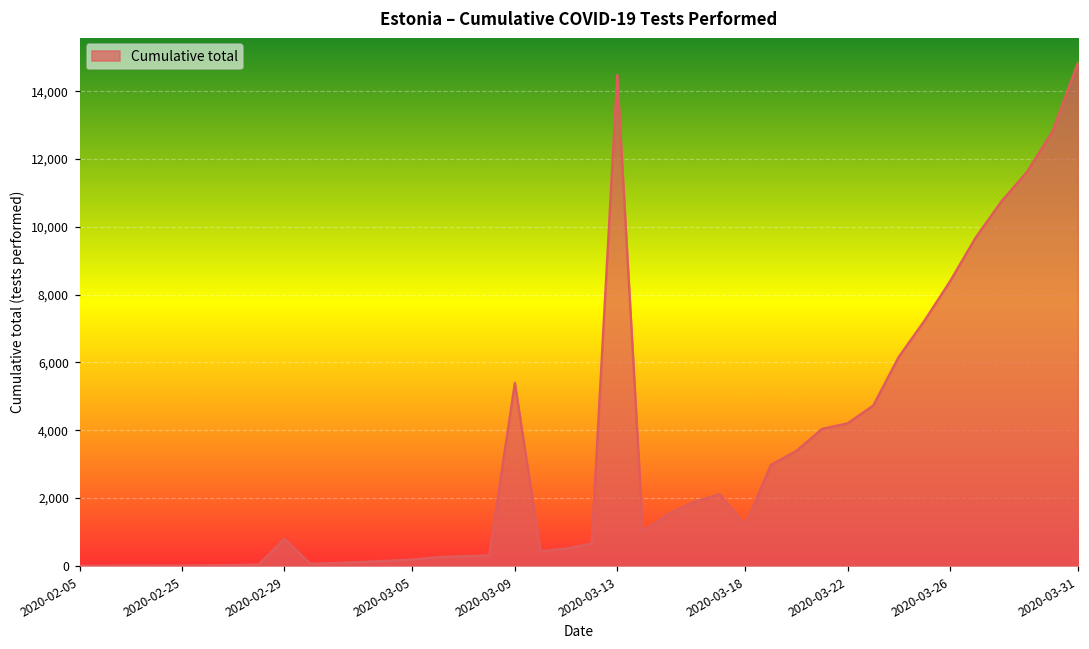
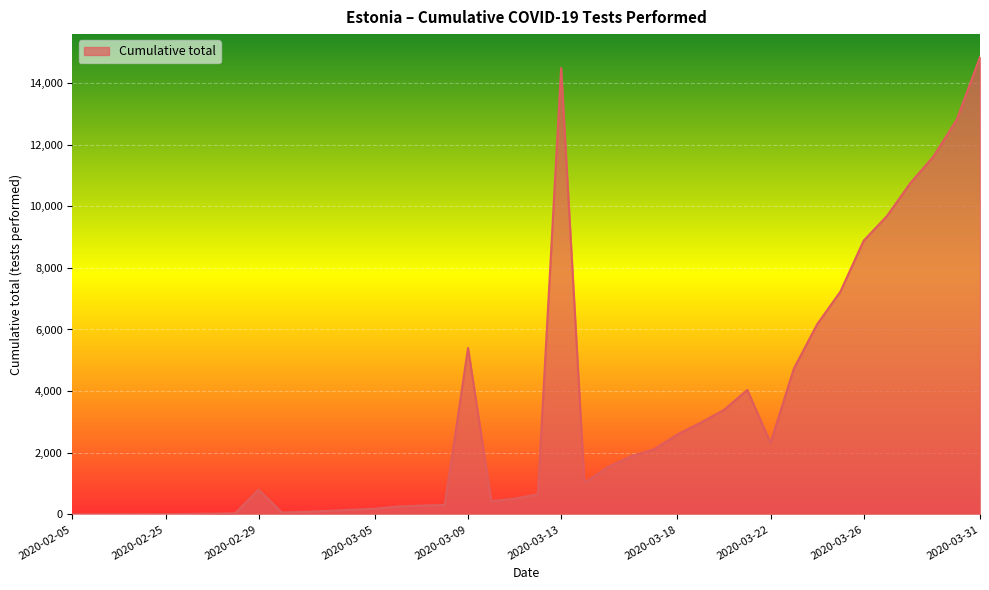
2020-03-18: 1,200 -> 2,600
2020-03-22: 4,200 -> 2,300
2020-03-26: 8,400 -> 8,900
